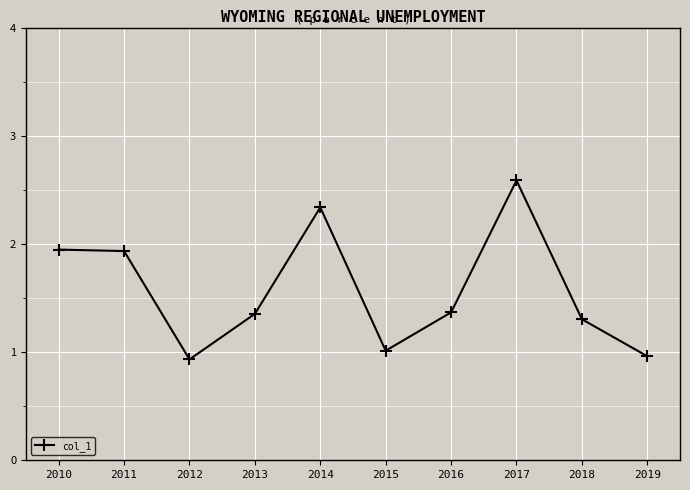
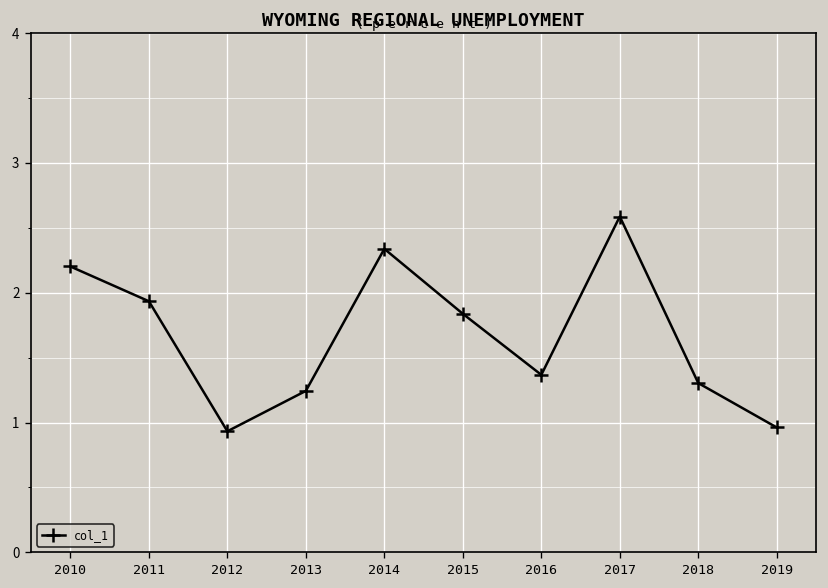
2010: 1.95 -> 2.20
2013: 1.35 -> 1.24
2015: 1.01 -> 1.84
